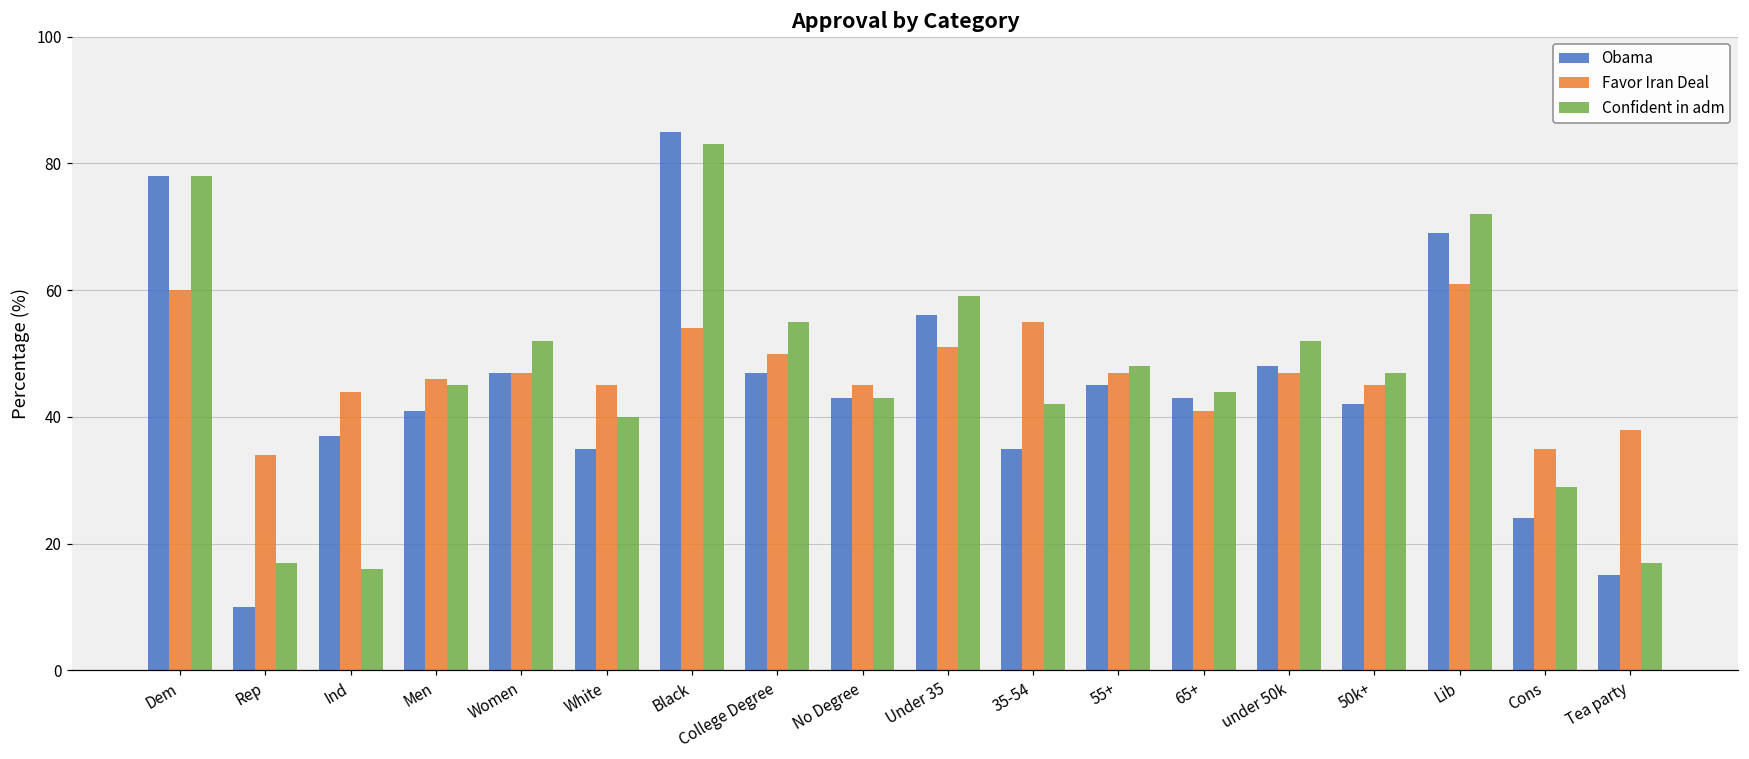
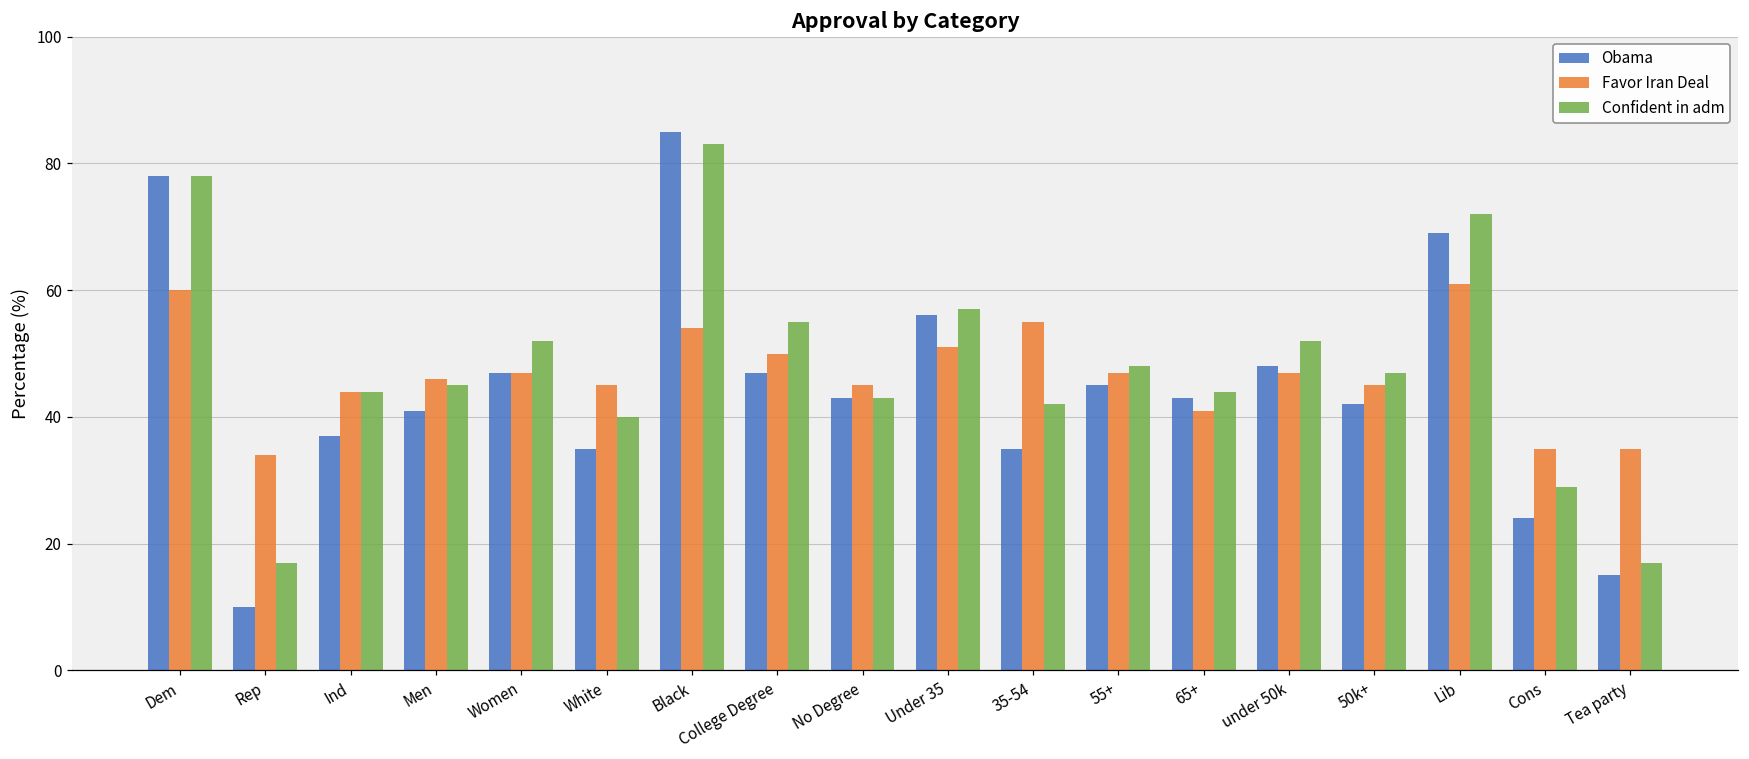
Confident in adm, Ind: 16 -> 44
Confident in adm, Under 35: 59 -> 57
Favor Iran Deal, Tea party: 38 -> 35
